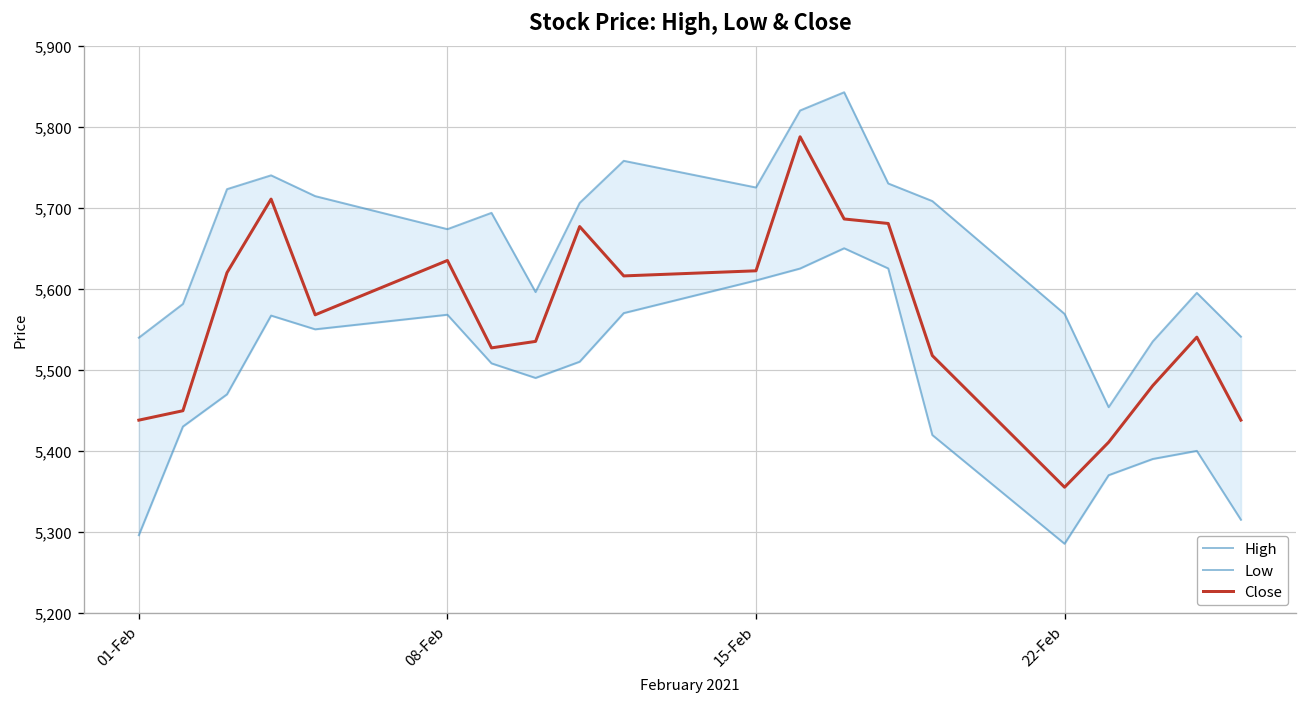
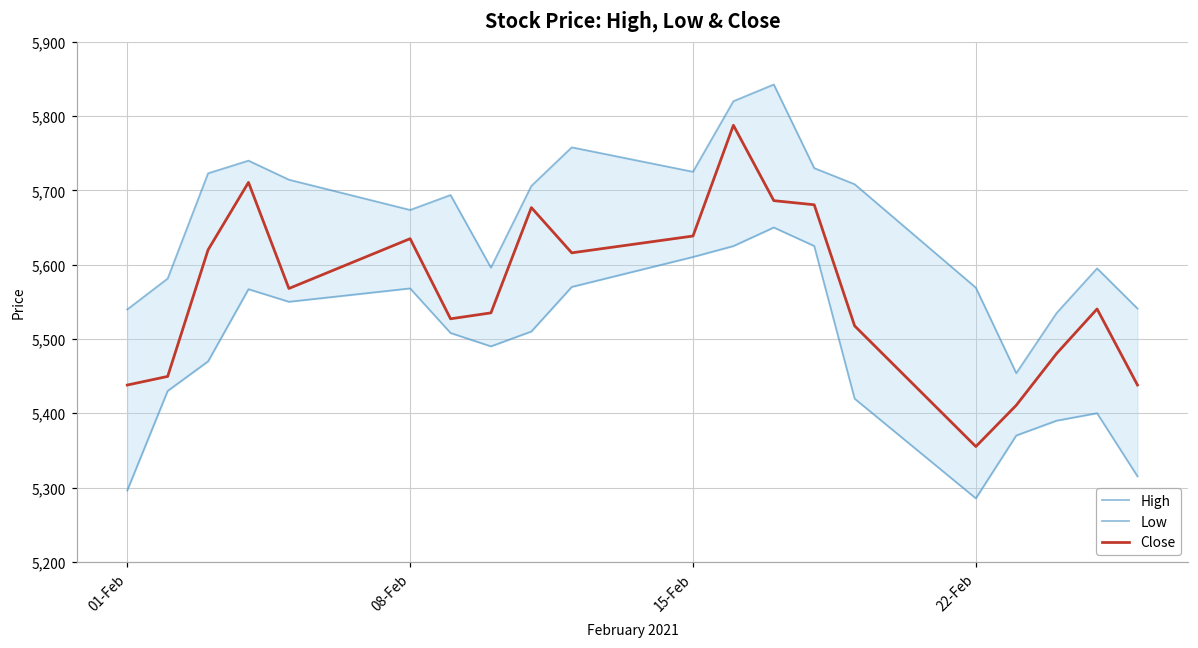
Close, 15-Feb: 5,620 -> 5,640
